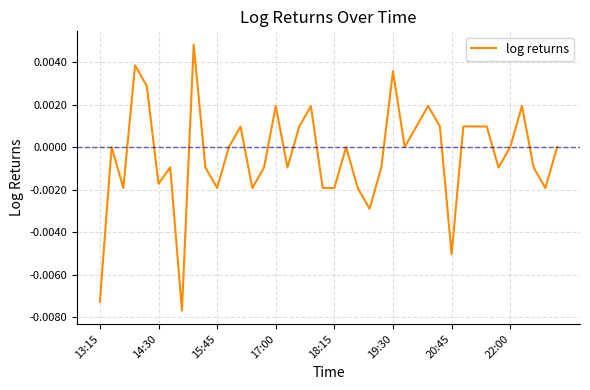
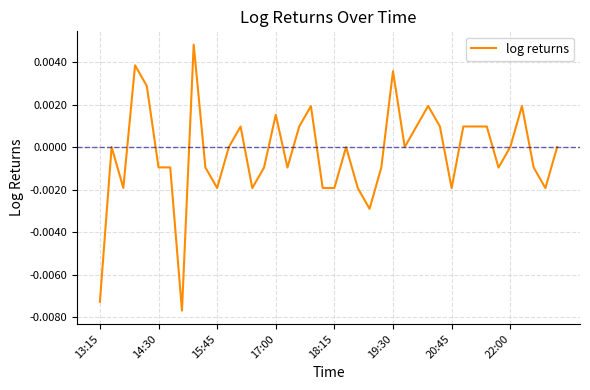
14:30: -0.0017 -> -0.0010
17:00: 0.0019 -> 0.0015
20:45: -0.0050 -> -0.0019
